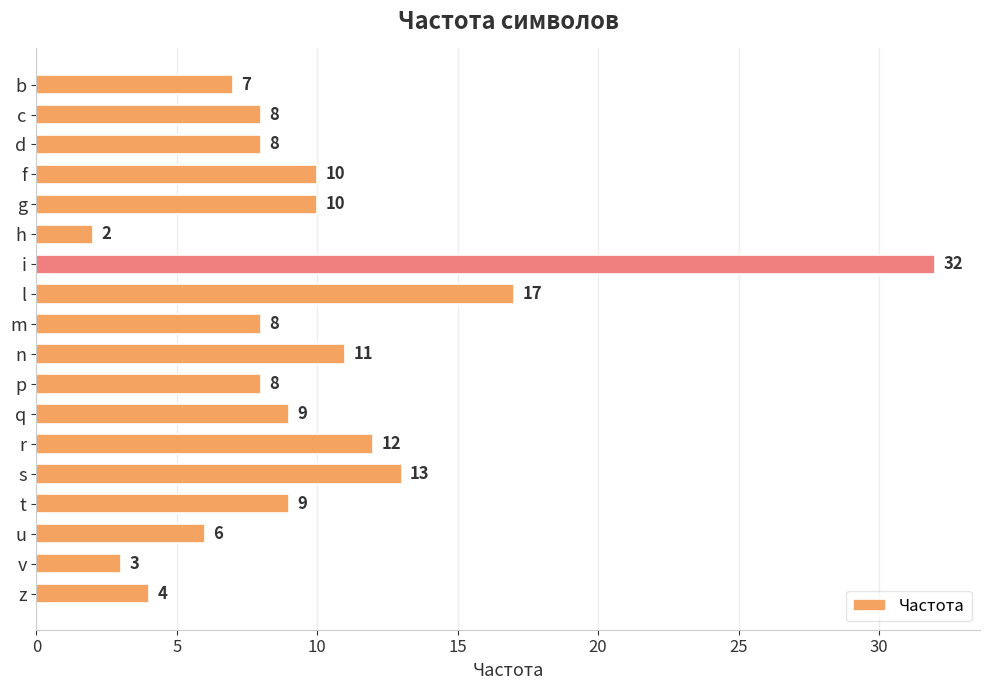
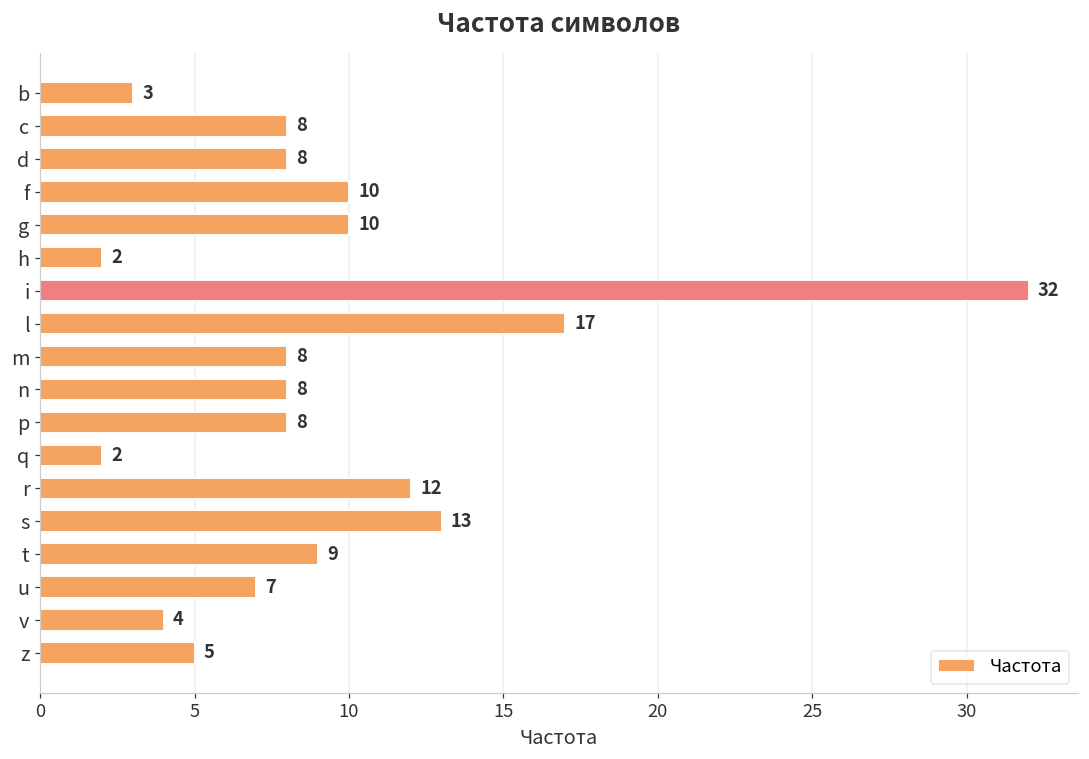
b: 7 -> 3
n: 11 -> 8
q: 9 -> 2
u: 6 -> 7
v: 3 -> 4
z: 4 -> 5
